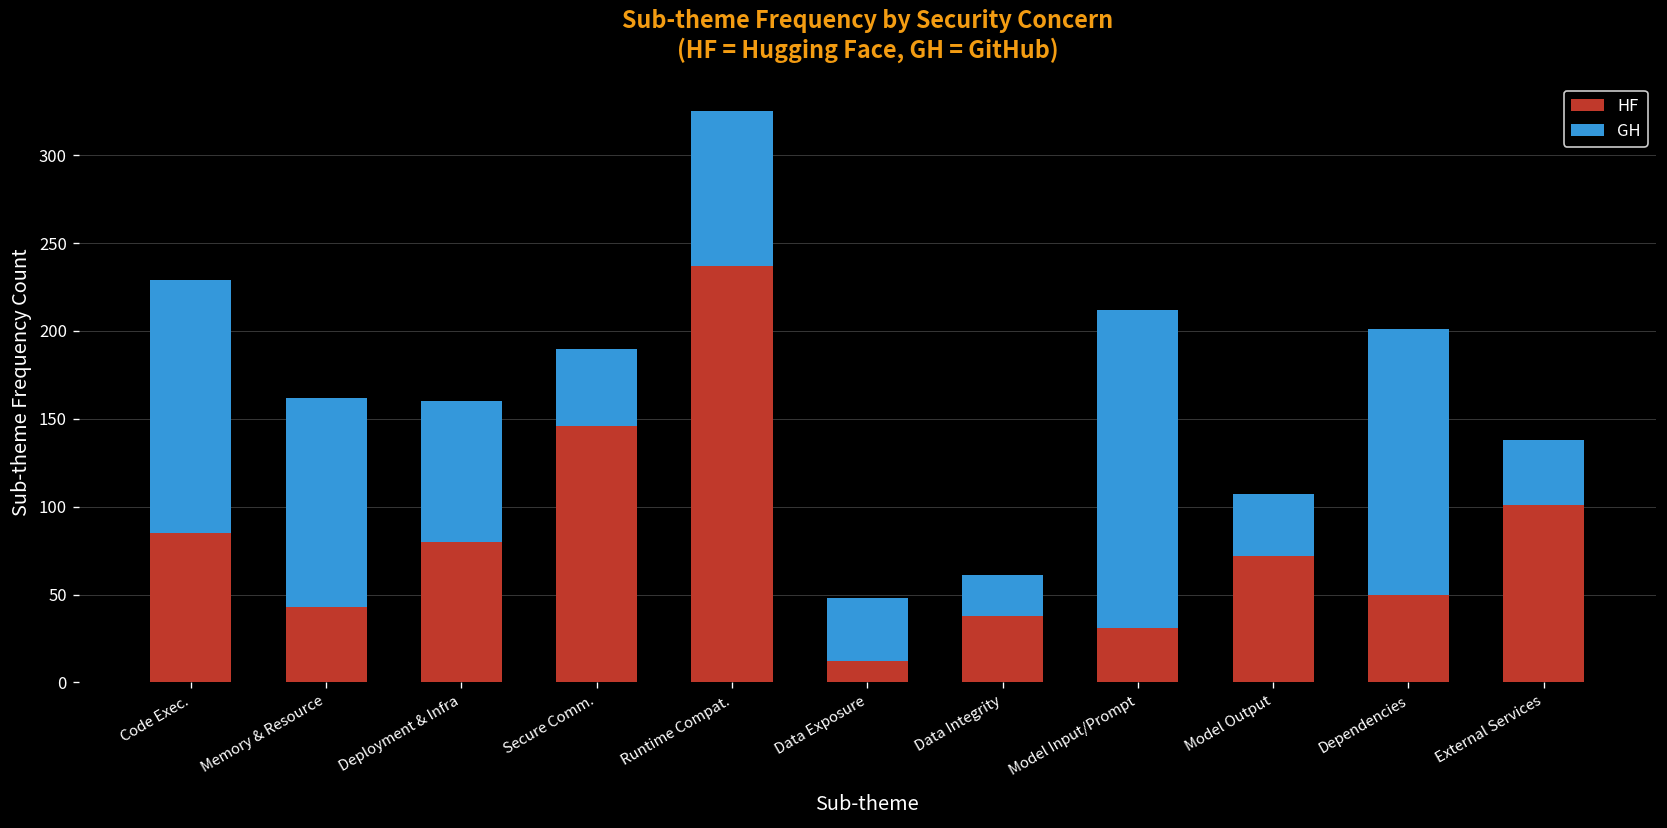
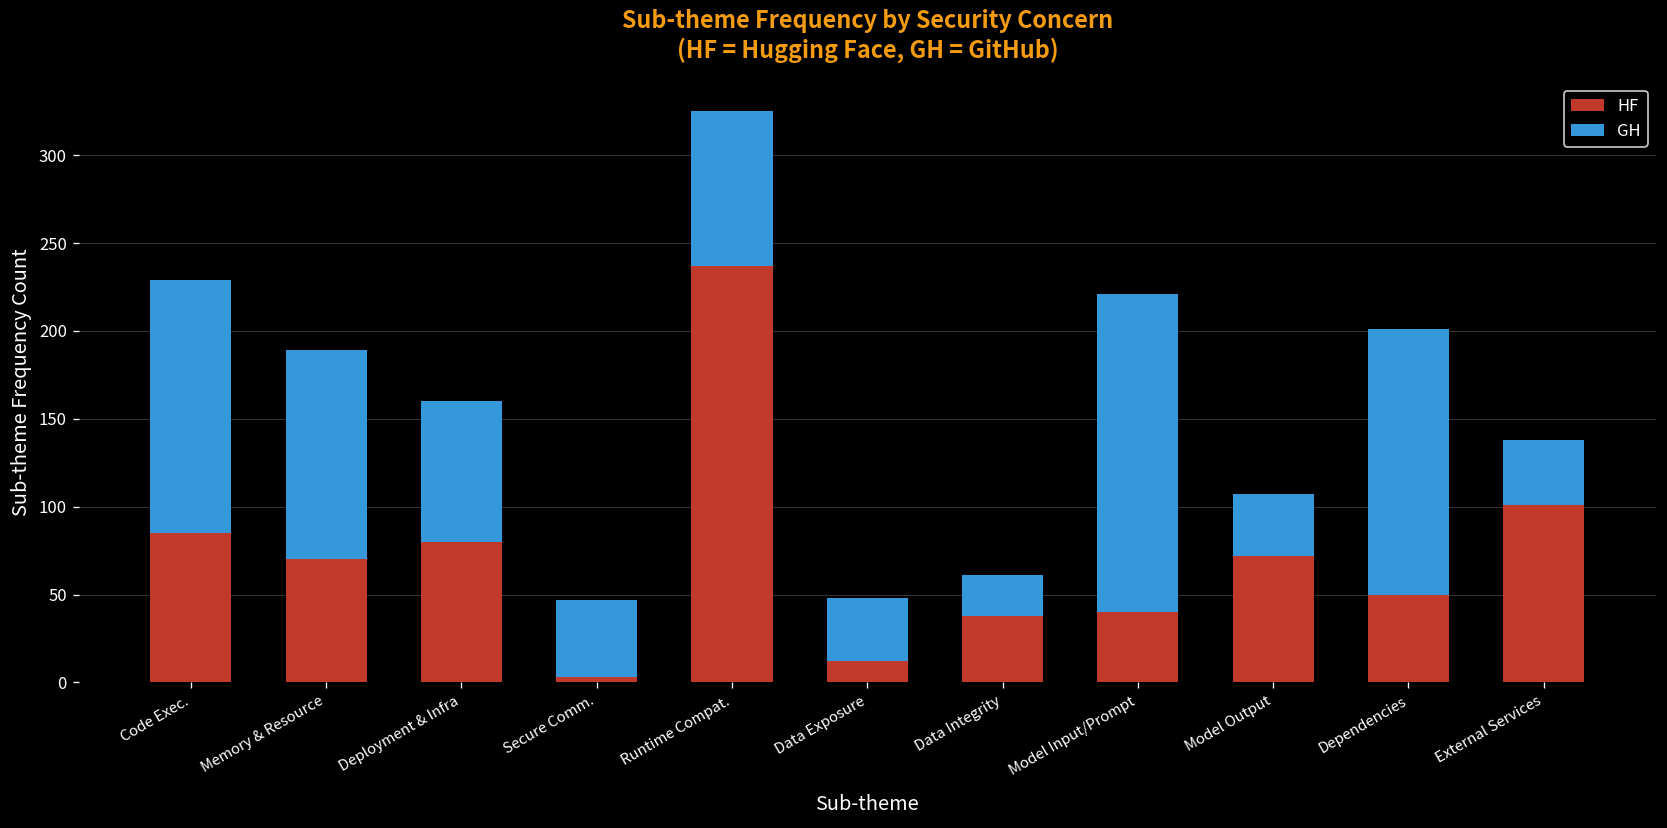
HF, Memory & Resource: 43 -> 70
HF, Secure Comm.: 146 -> 3
HF, Model Input/Prompt: 31 -> 40
